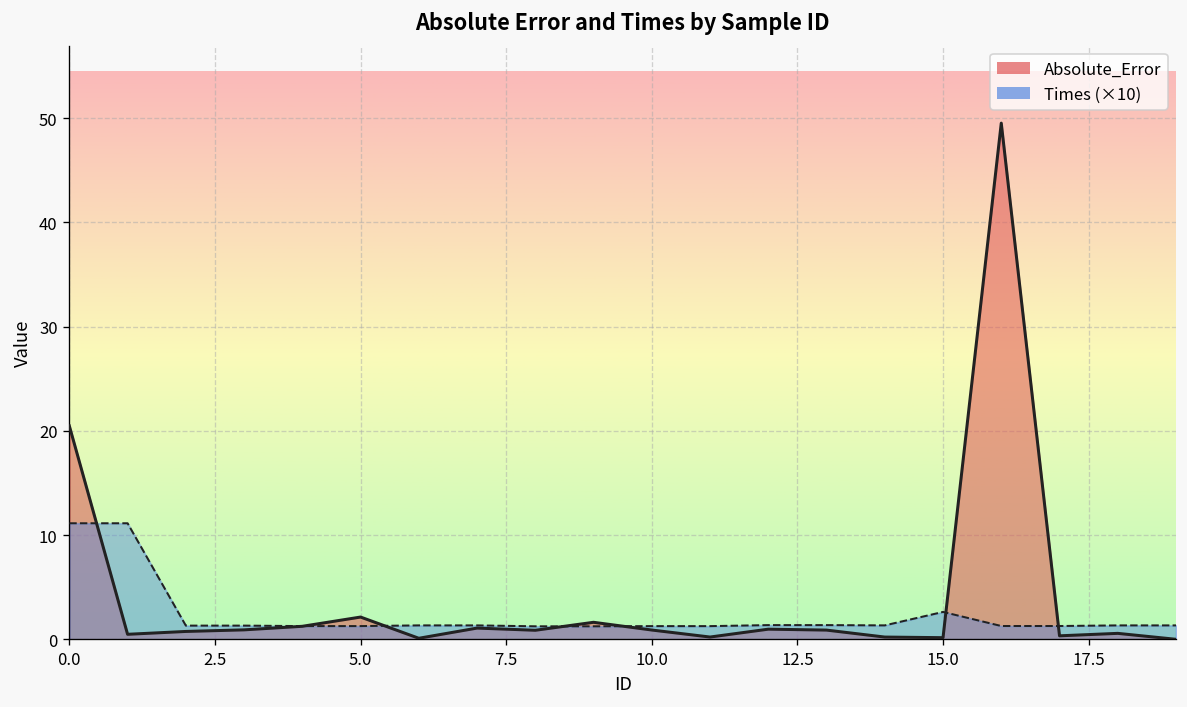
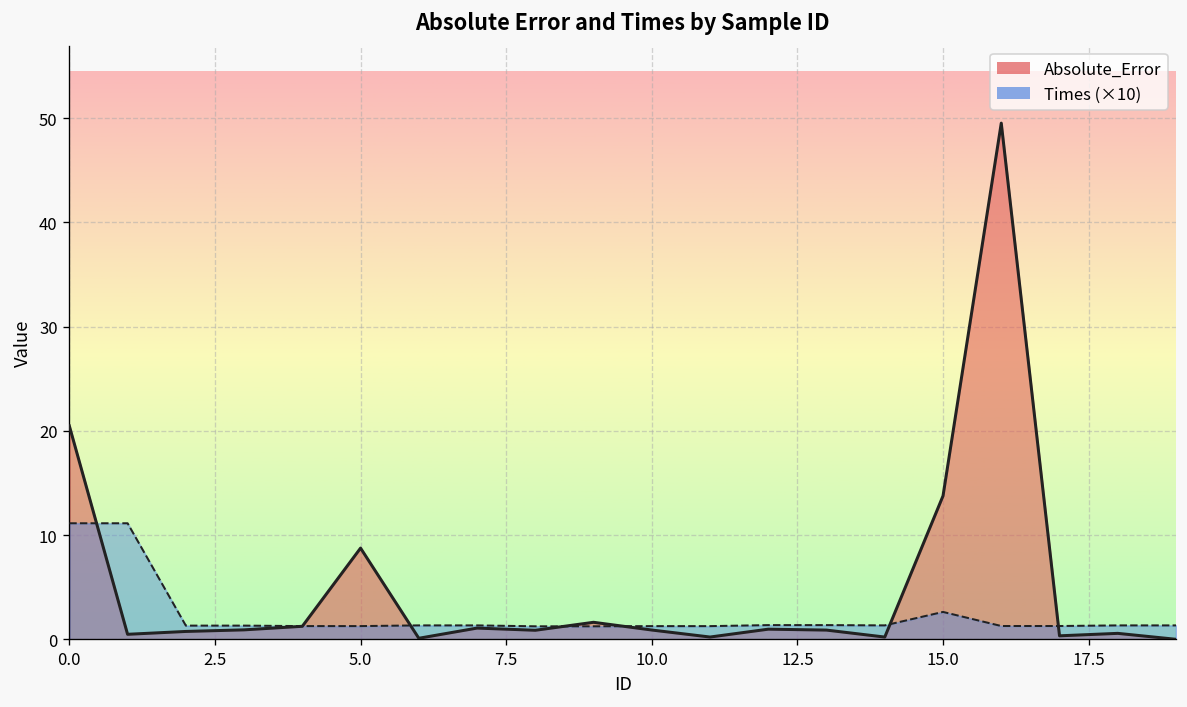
Absolute_Error, 5.0: 2 -> 9
Absolute_Error, 15.0: 0 -> 14
